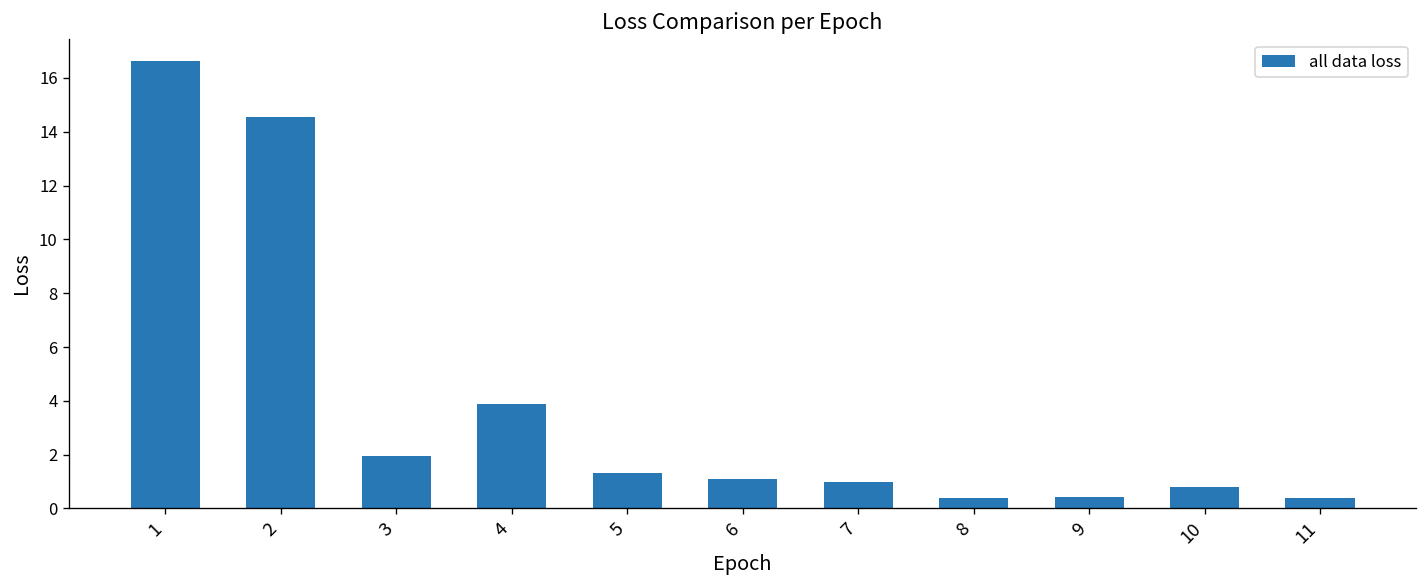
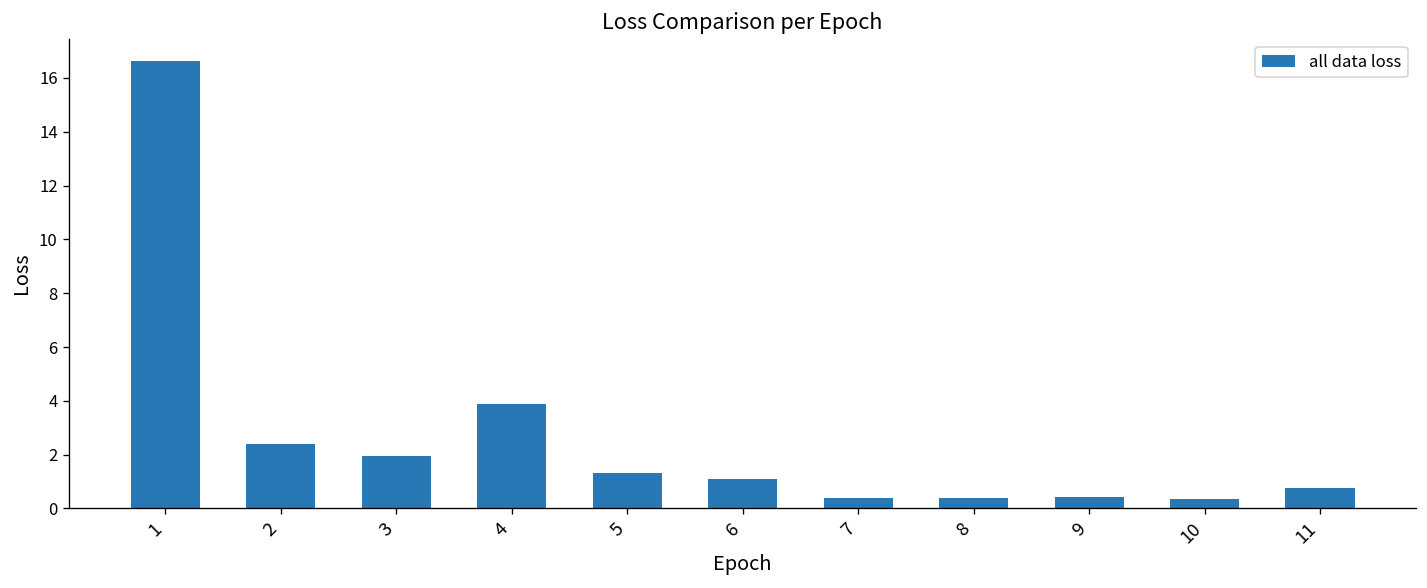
2: 14.6 -> 2.4
7: 1.0 -> 0.4
10: 0.8 -> 0.3
11: 0.4 -> 0.8
